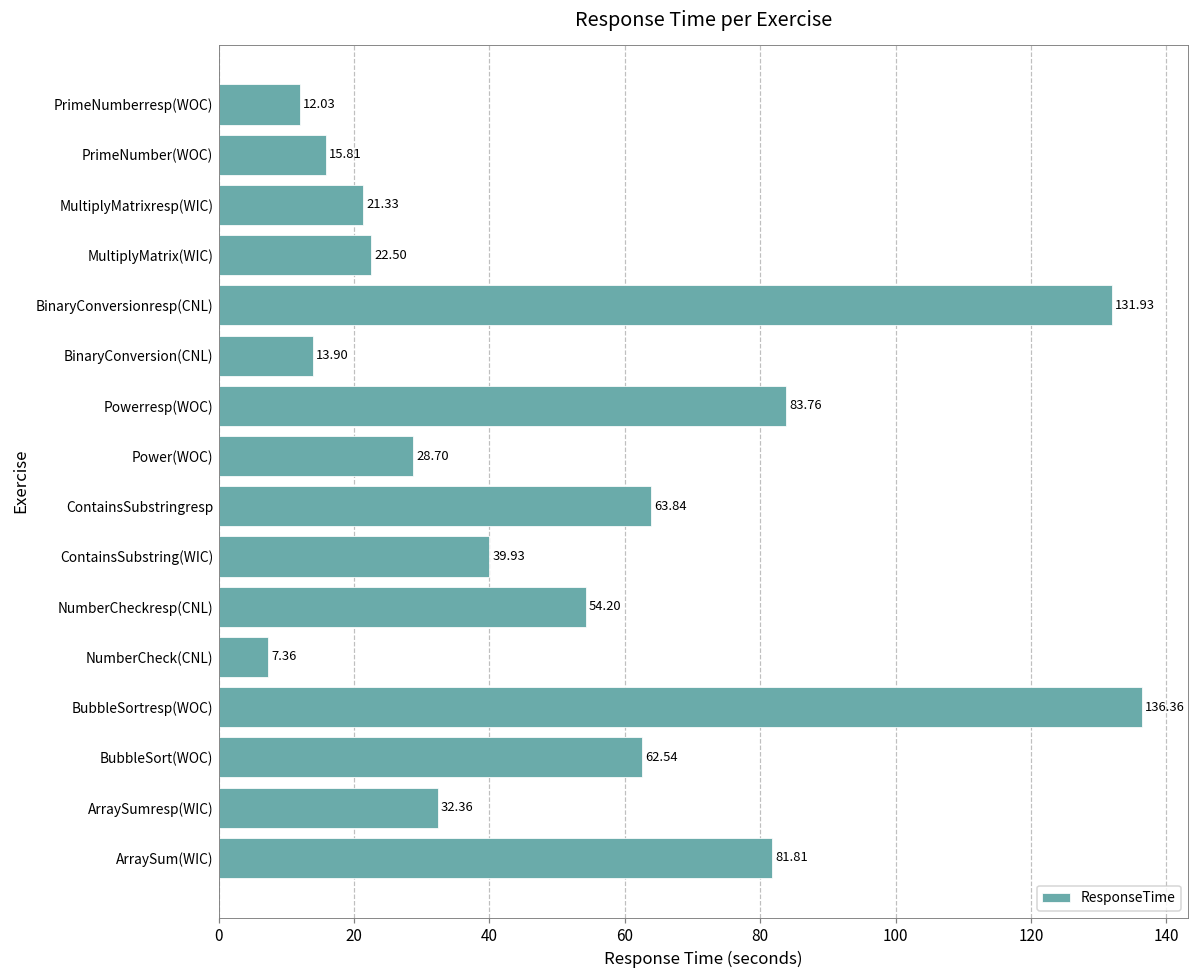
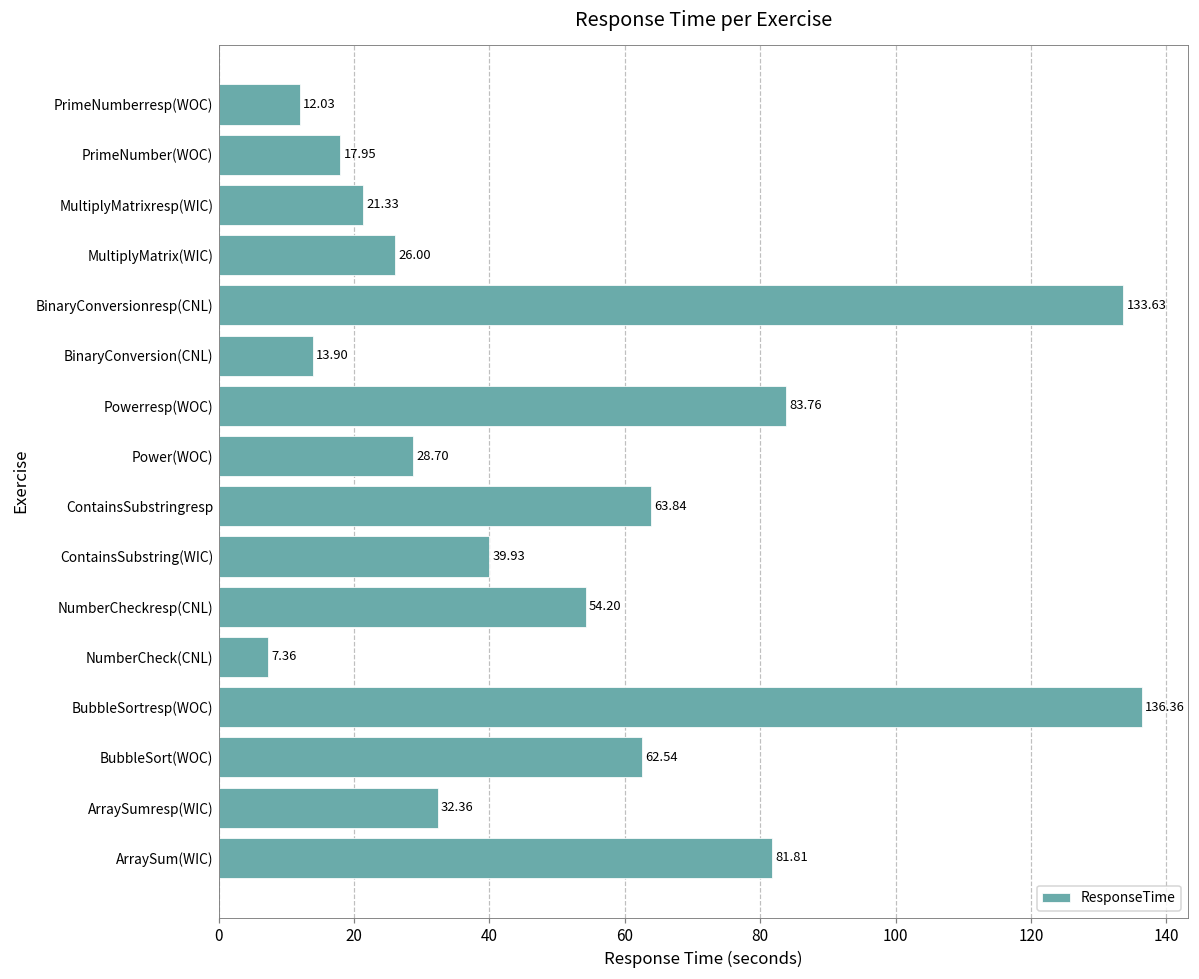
PrimeNumber(WOC): 15.81 -> 17.95
MultiplyMatrix(WIC): 22.50 -> 26.00
BinaryConversionresp(CNL): 131.93 -> 133.63
